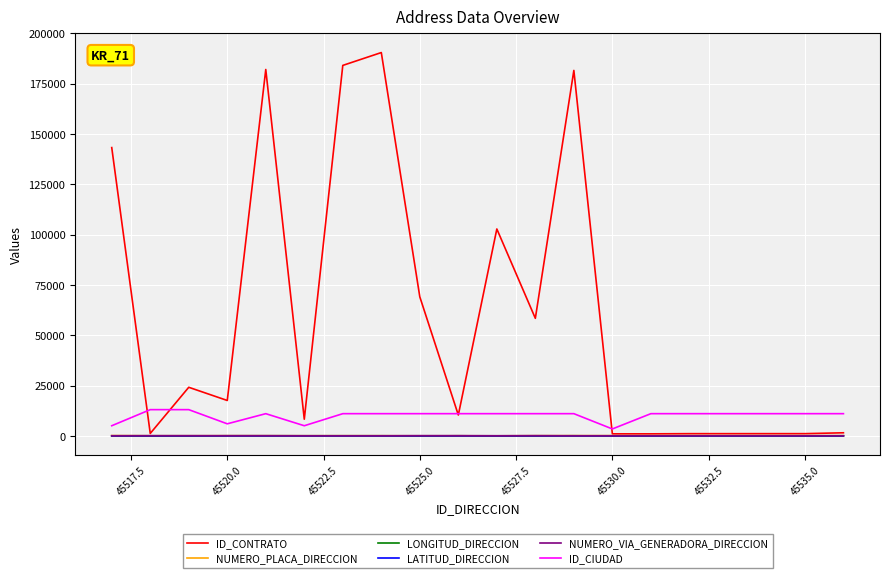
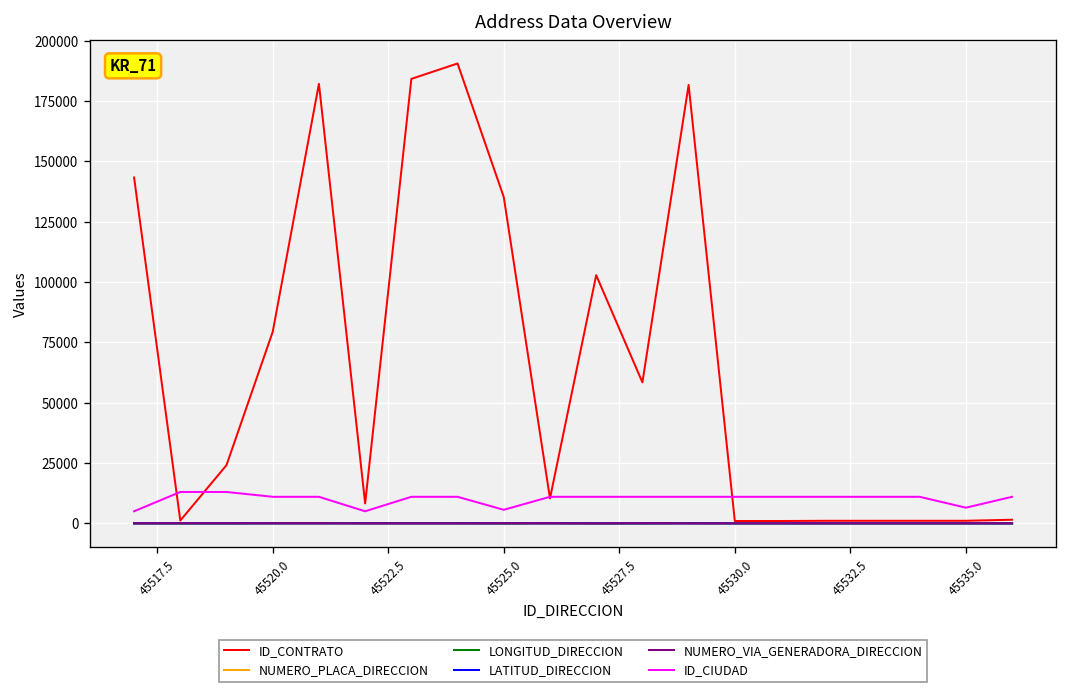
ID_CONTRATO, 45520.0: 18000 -> 79000
ID_CIUDAD, 45520.0: 6000 -> 11000
ID_CONTRATO, 45525.0: 69000 -> 135000
ID_CIUDAD, 45525.0: 11000 -> 6000
ID_CIUDAD, 45530.0: 3000 -> 11000
ID_CIUDAD, 45535.0: 11000 -> 6000
